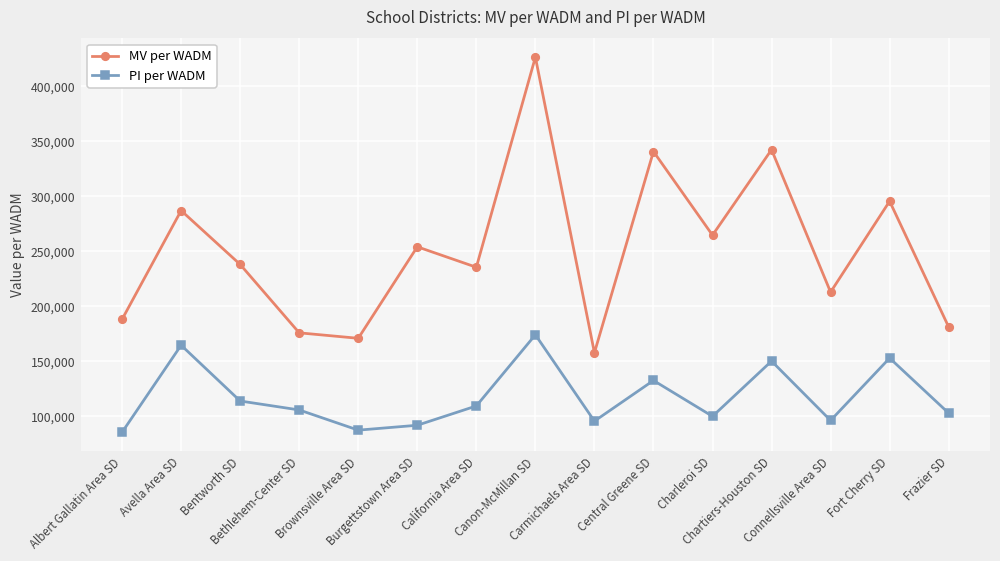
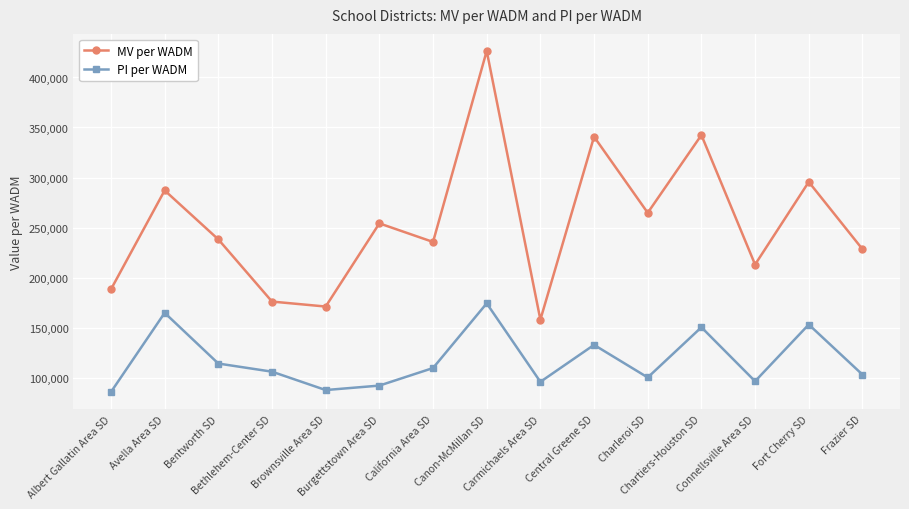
MV per WADM, Frazier SD: 181,000 -> 228,000
